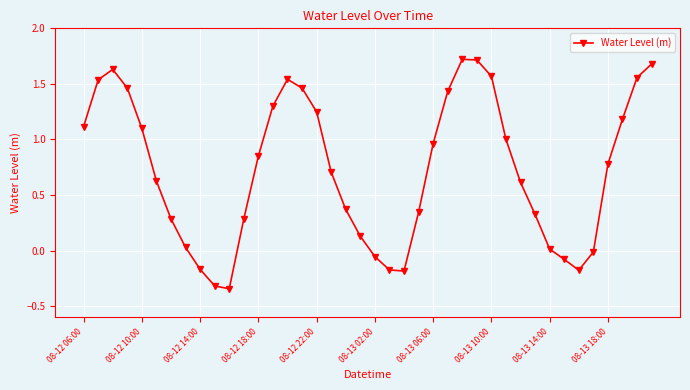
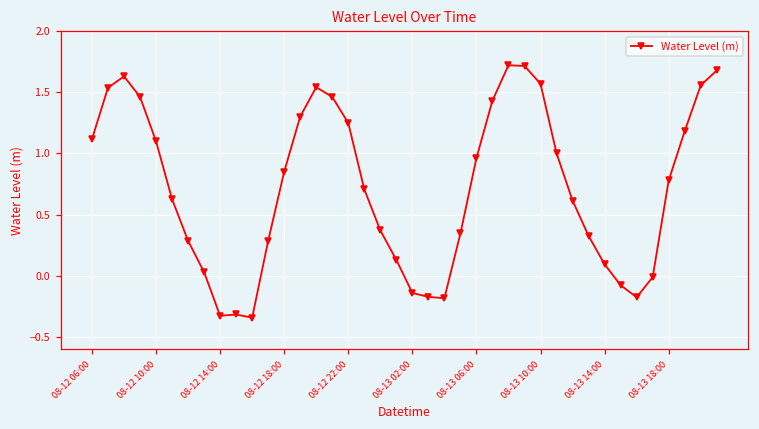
08-12 14:00: -0.17 -> -0.33
08-13 02:00: -0.05 -> -0.14
08-13 14:00: 0.01 -> 0.09
